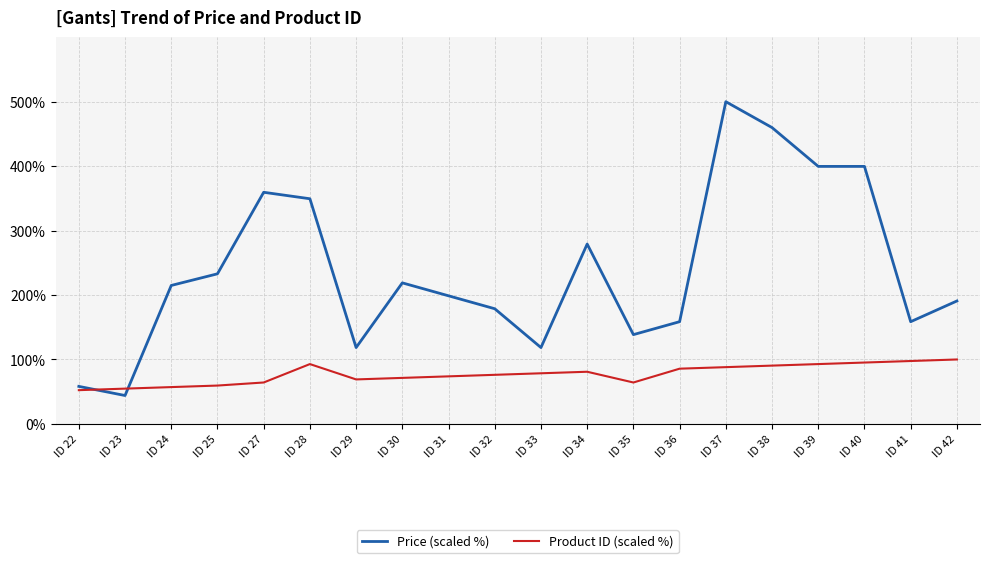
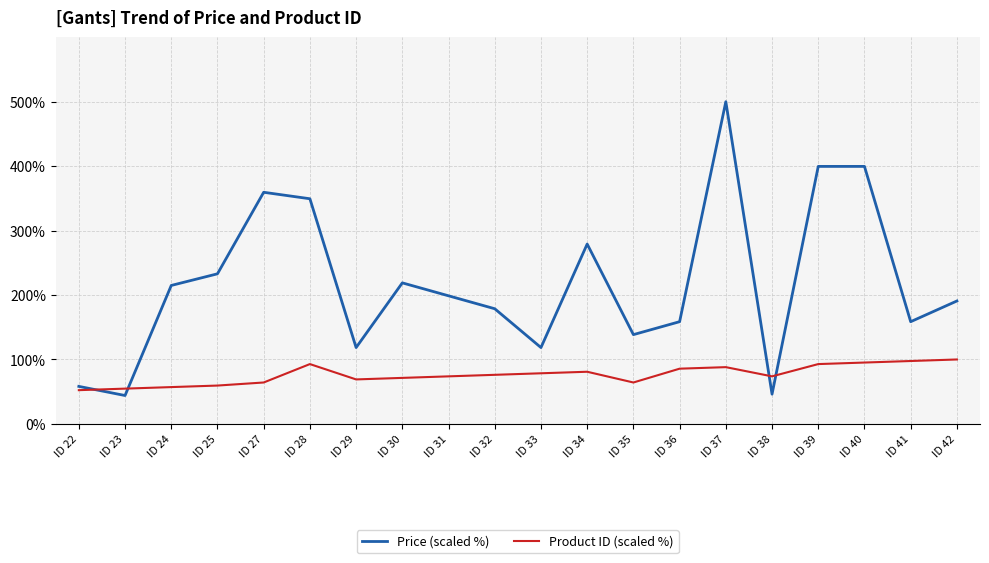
Price (scaled %), ID 38: 460% -> 50%
Product ID (scaled %), ID 38: 90% -> 70%
